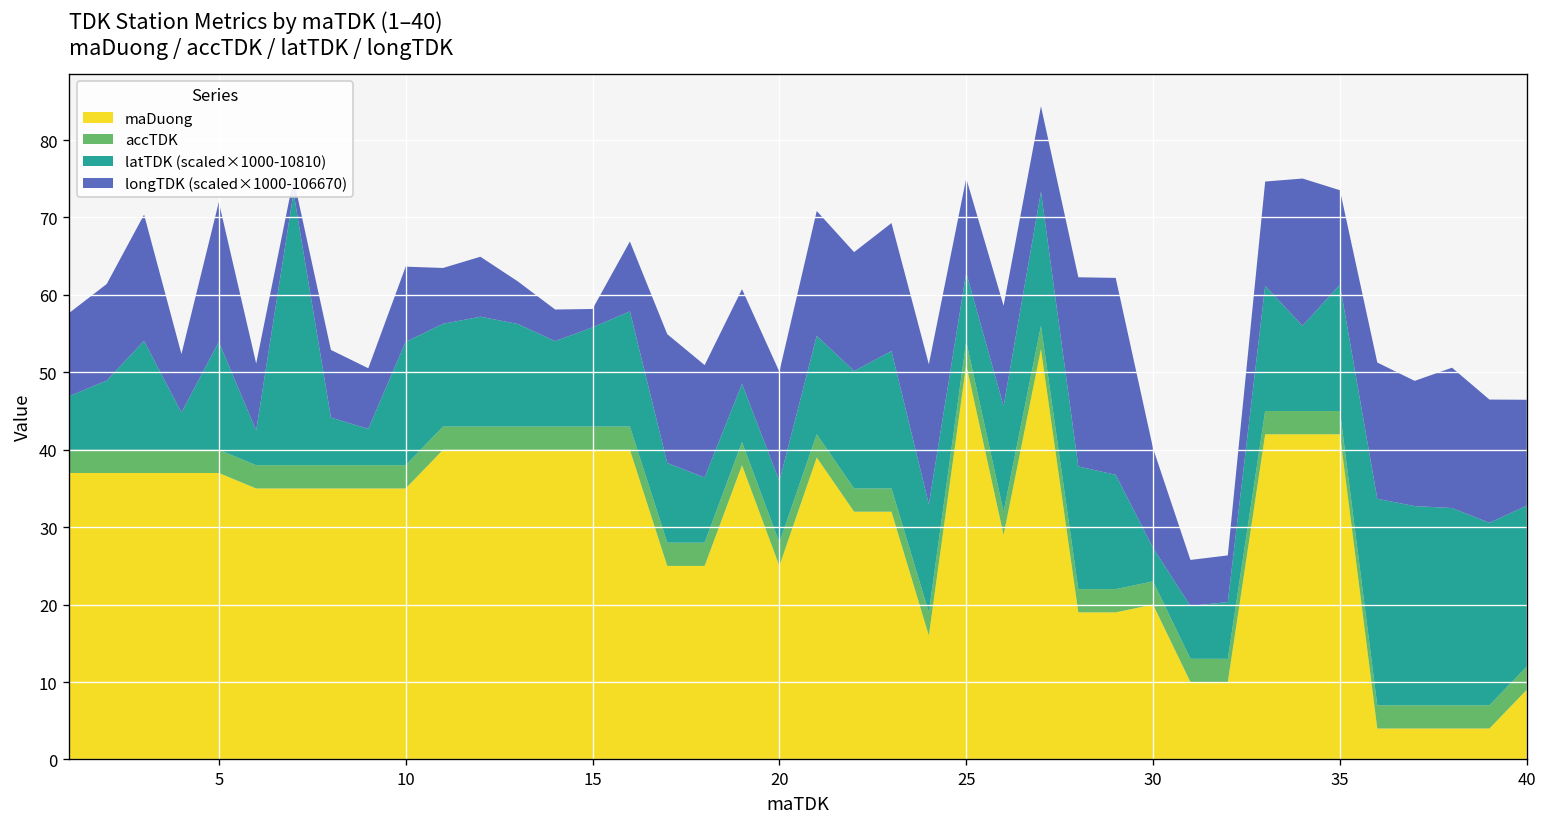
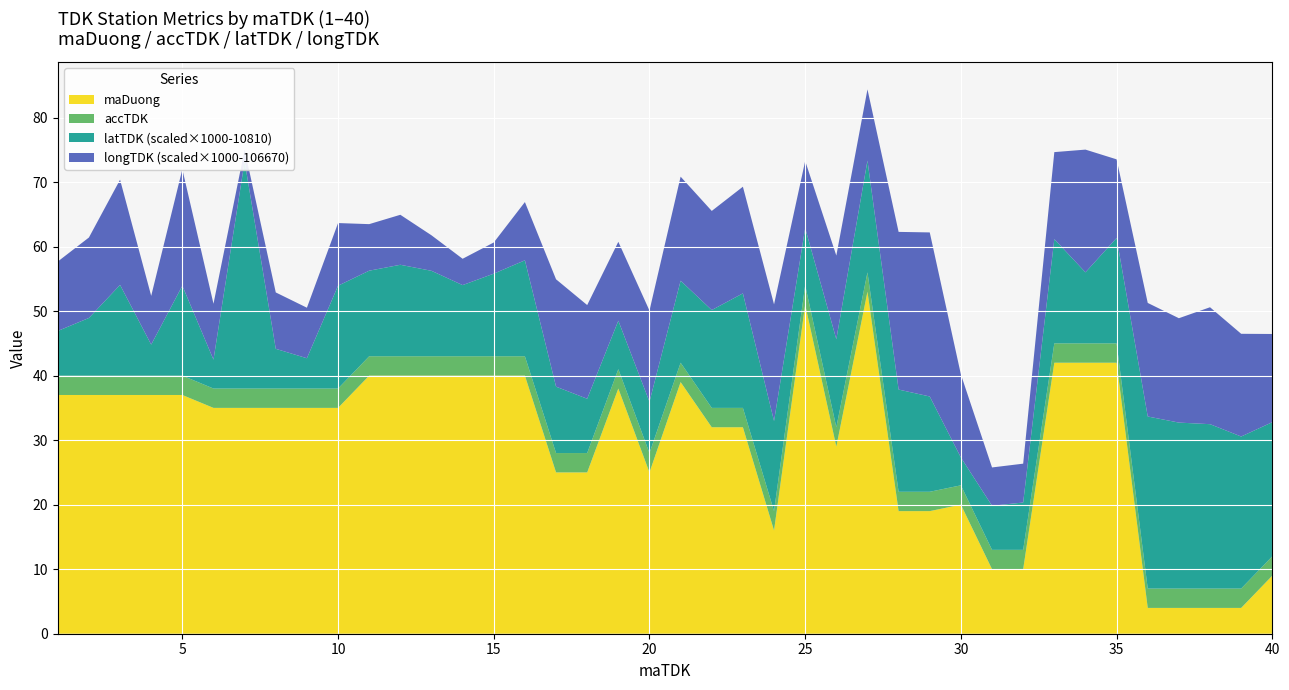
longTDK (scaled×1000-106670), 15: 2 -> 5
longTDK (scaled×1000-106670), 25: 12 -> 10
